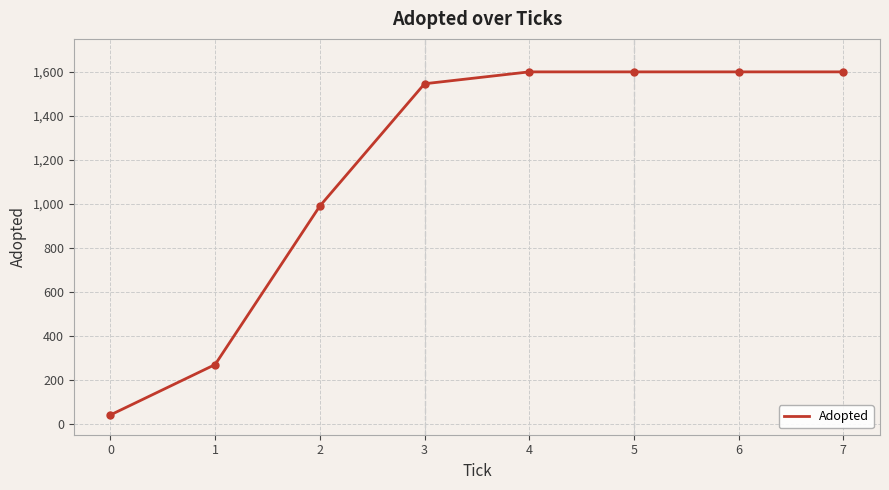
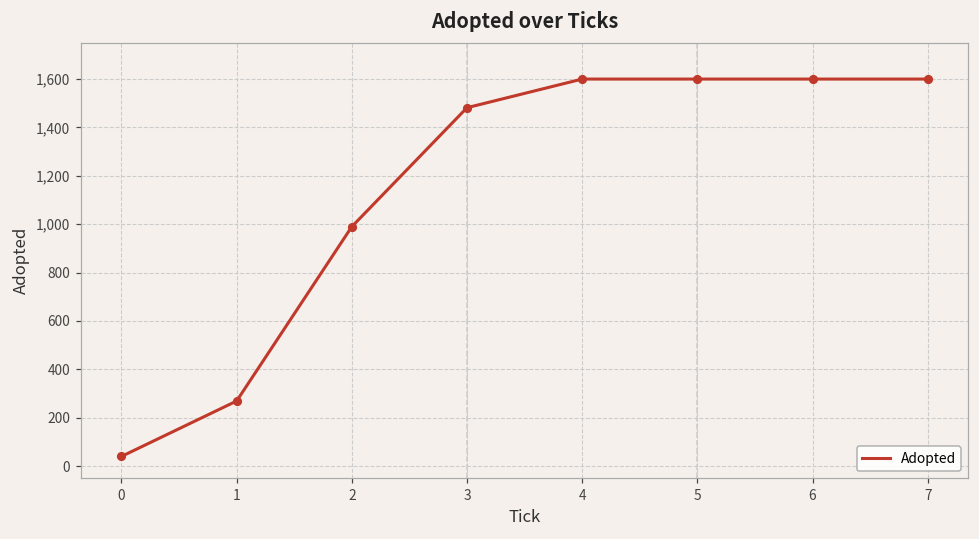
3: 1,550 -> 1,480
